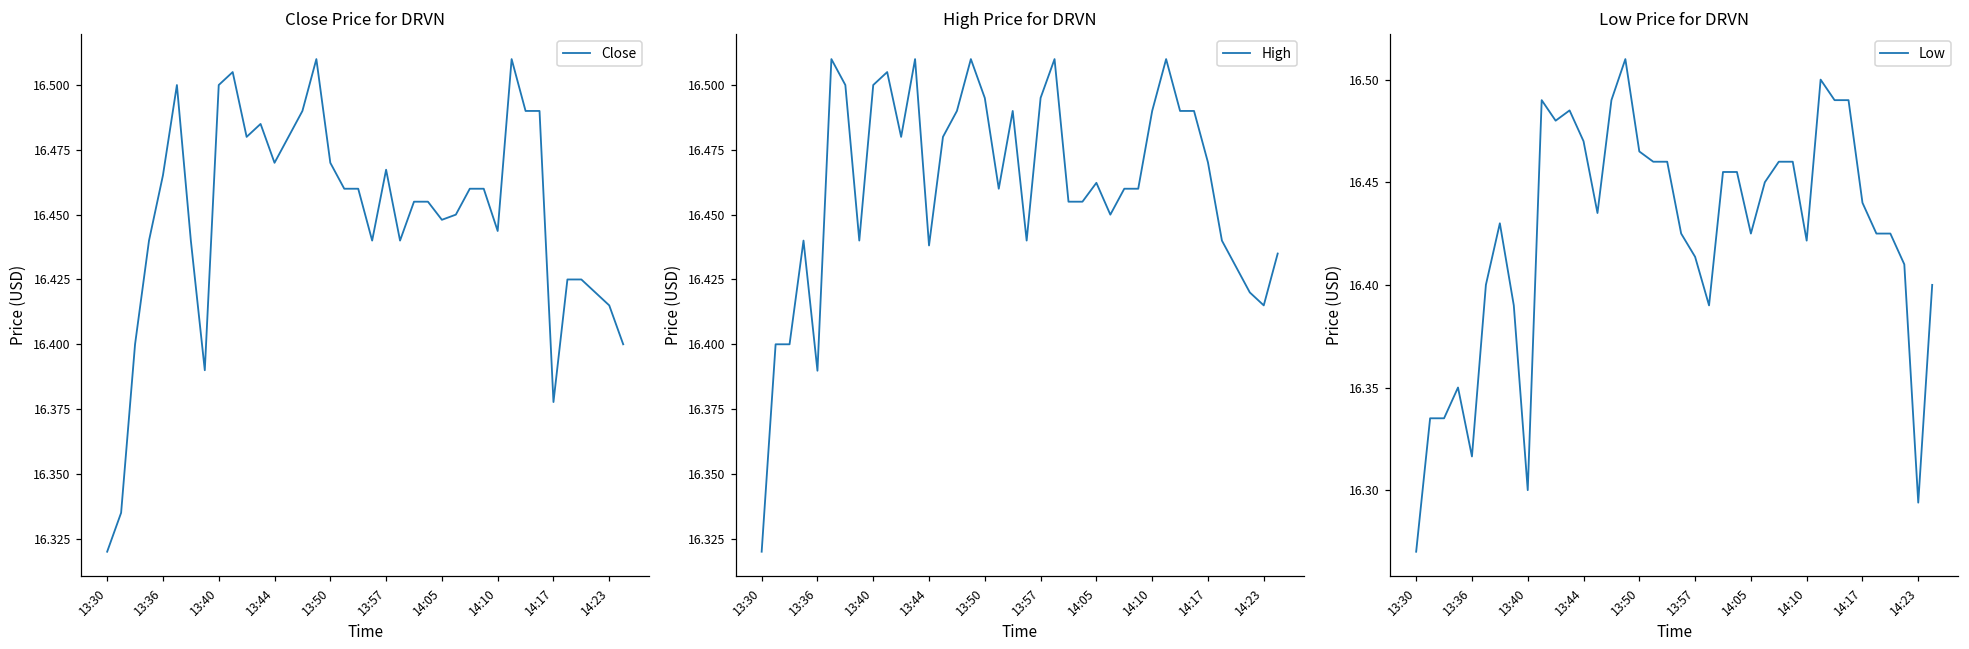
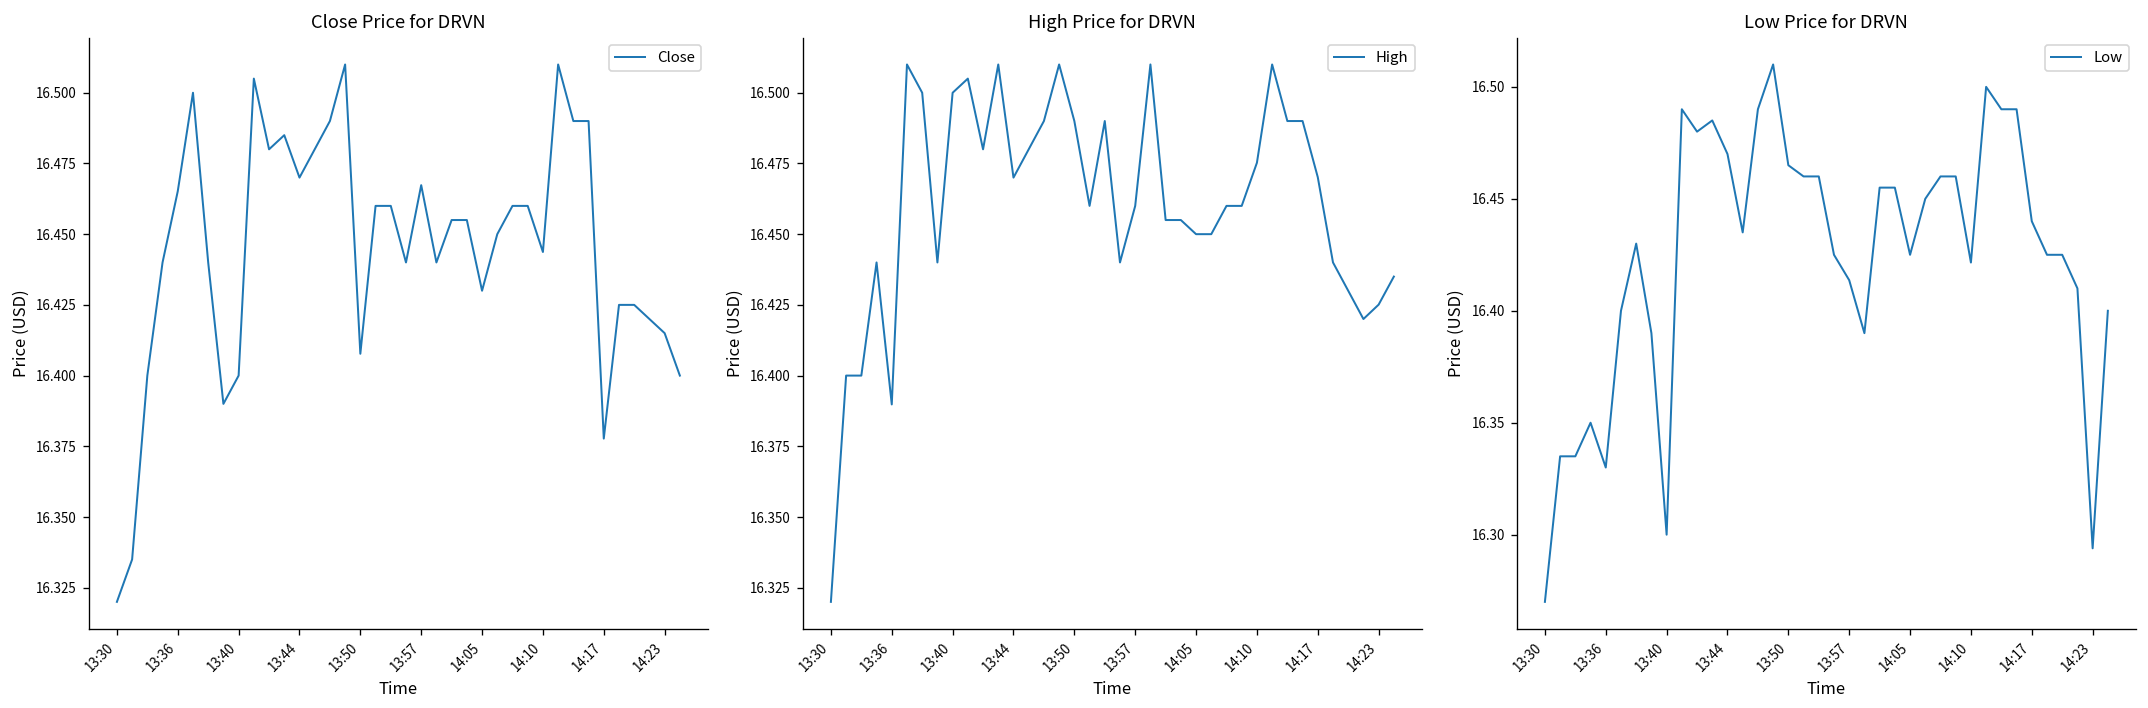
Close Price for DRVN, 13:40: 16.5 -> 16.4
Close Price for DRVN, 13:50: 16.470 -> 16.408
Close Price for DRVN, 14:05: 16.448 -> 16.430
High Price for DRVN, 13:44: 16.438 -> 16.470
High Price for DRVN, 13:50: 16.495 -> 16.490
High Price for DRVN, 13:57: 16.495 -> 16.460
High Price for DRVN, 14:05: 16.462 -> 16.450
High Price for DRVN, 14:10: 16.490 -> 16.475
High Price for DRVN, 14:23: 16.415 -> 16.425
Low Price for DRVN, 13:36: 16.316 -> 16.330
